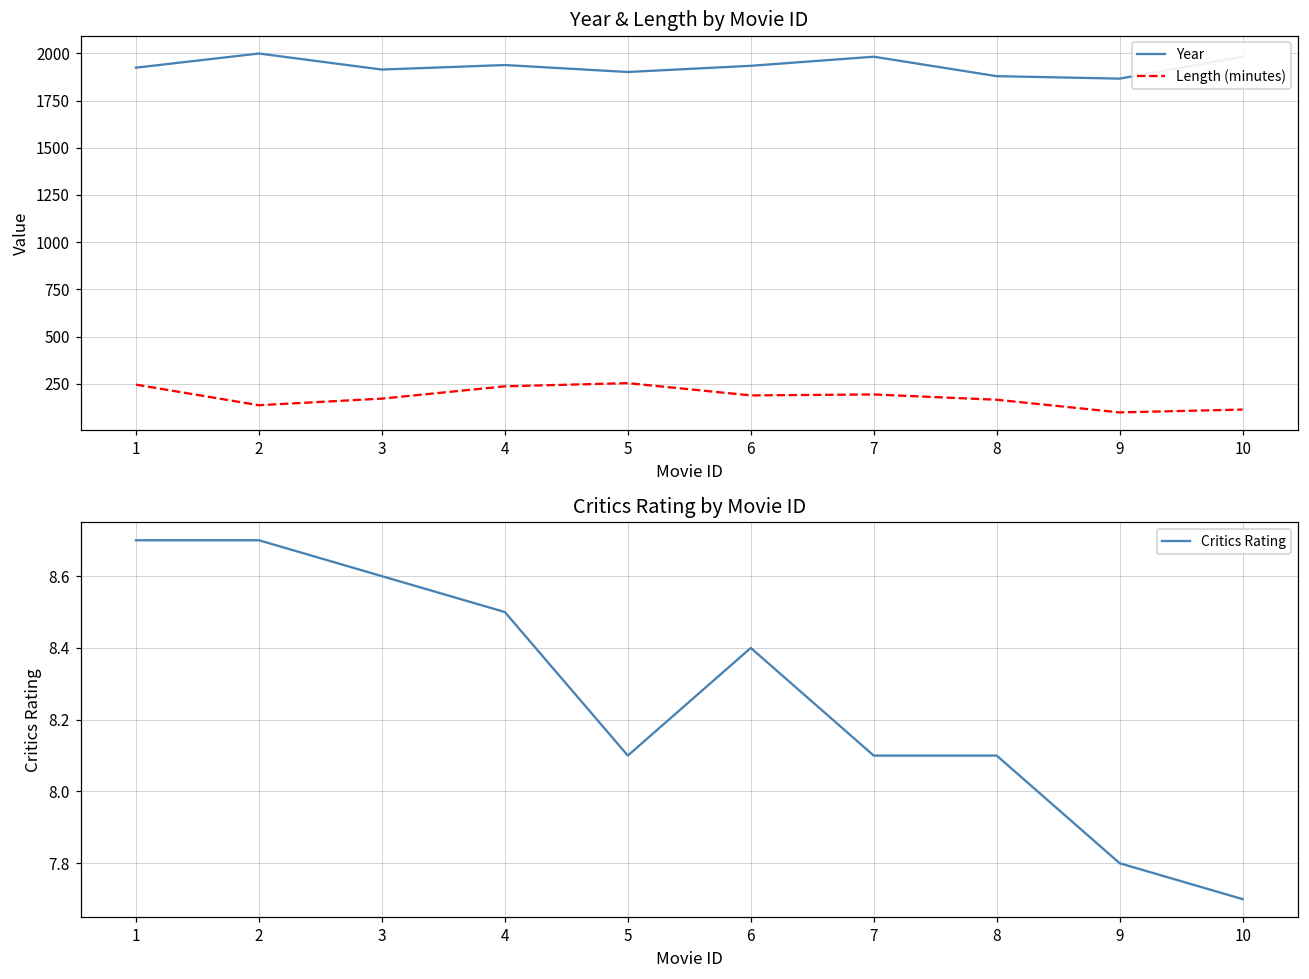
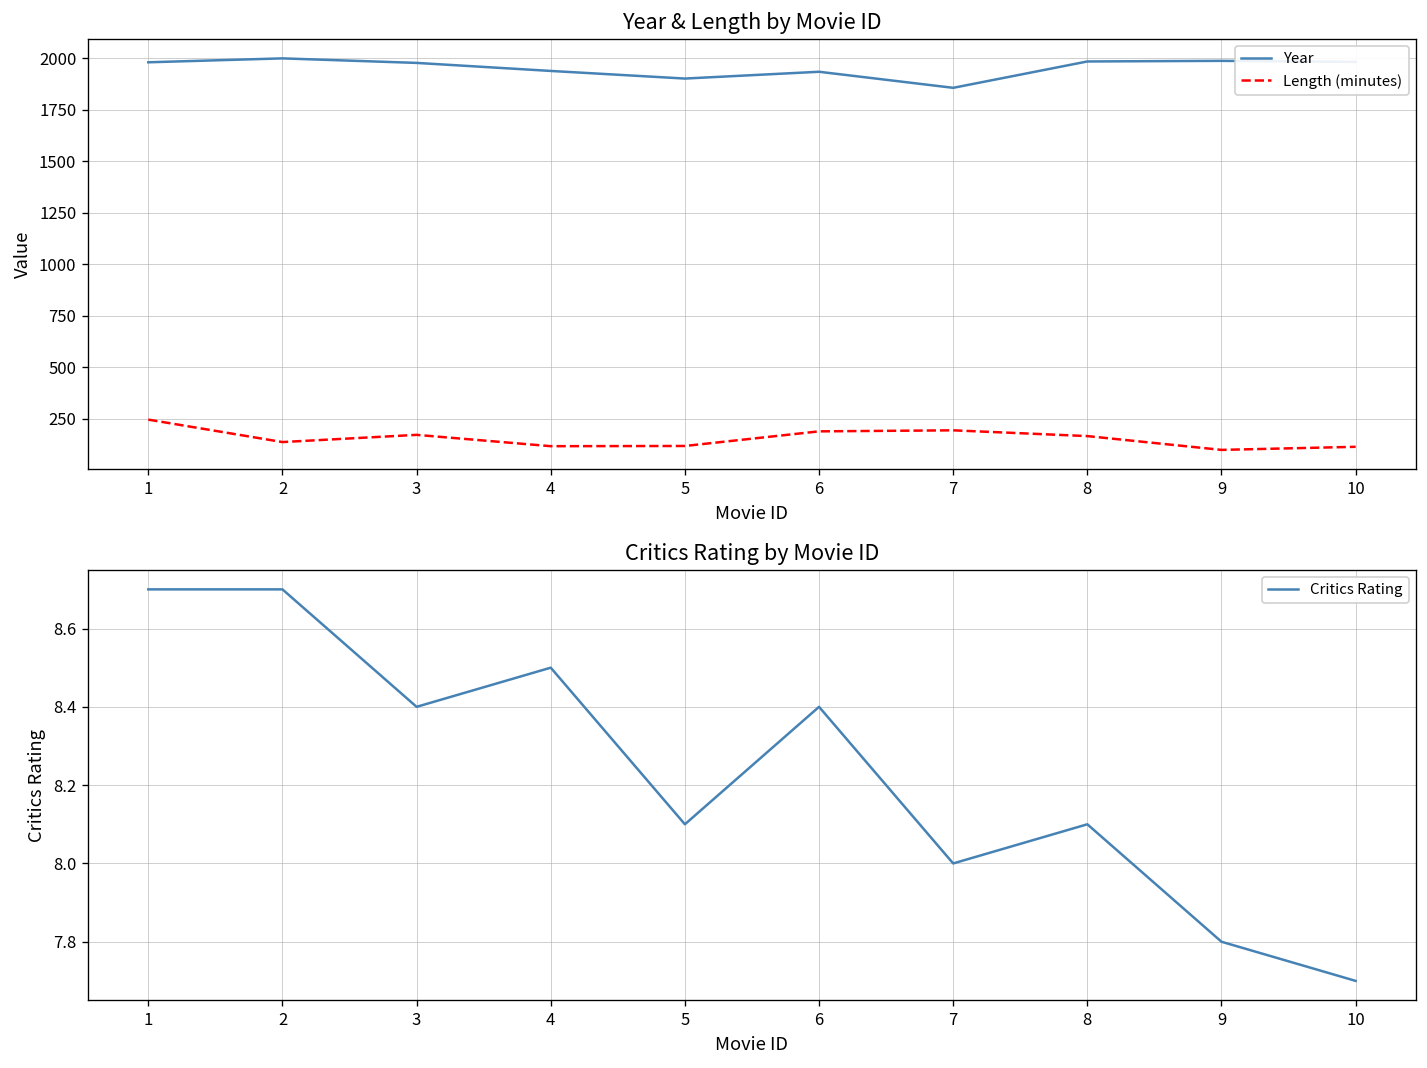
Year & Length by Movie ID, Year, 1: 1920 -> 1980
Year & Length by Movie ID, Year, 3: 1910 -> 1980
Year & Length by Movie ID, Length (minutes), 4: 240 -> 120
Year & Length by Movie ID, Length (minutes), 5: 250 -> 120
Year & Length by Movie ID, Year, 7: 1980 -> 1860
Year & Length by Movie ID, Year, 8: 1880 -> 1980
Year & Length by Movie ID, Year, 9: 1870 -> 1990
Critics Rating by Movie ID, 3: 8.6 -> 8.4
Critics Rating by Movie ID, 7: 8.1 -> 8.0
